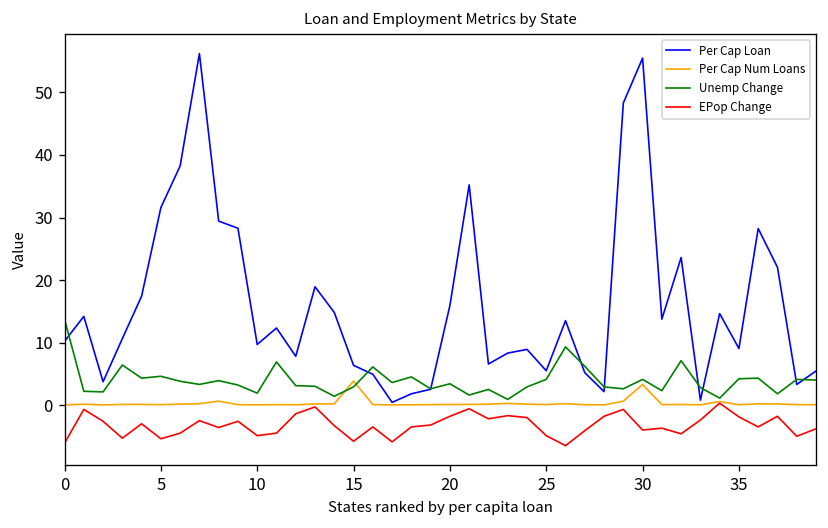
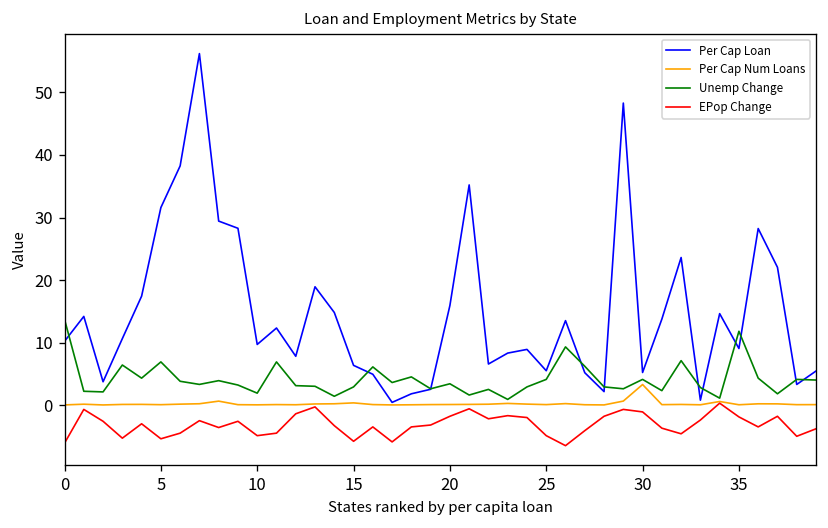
Unemp Change, 5: 5 -> 7
Per Cap Num Loans, 15: 4 -> 0
Per Cap Loan, 30: 55 -> 5
EPop Change, 30: -4 -> -1
Unemp Change, 35: 4 -> 12
